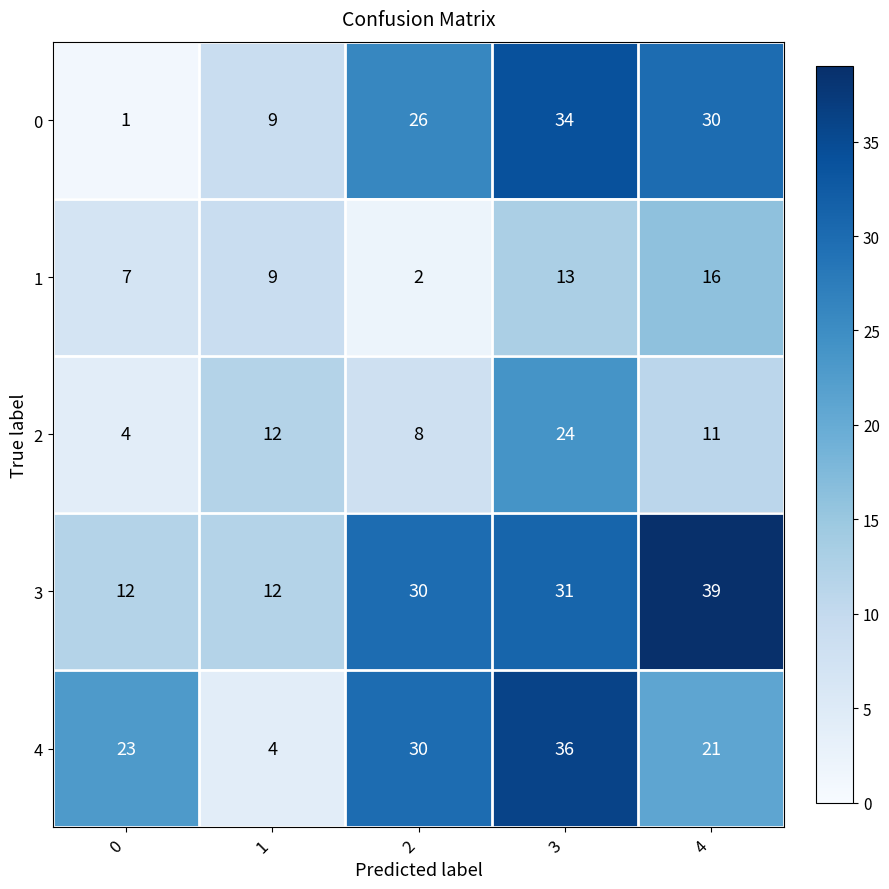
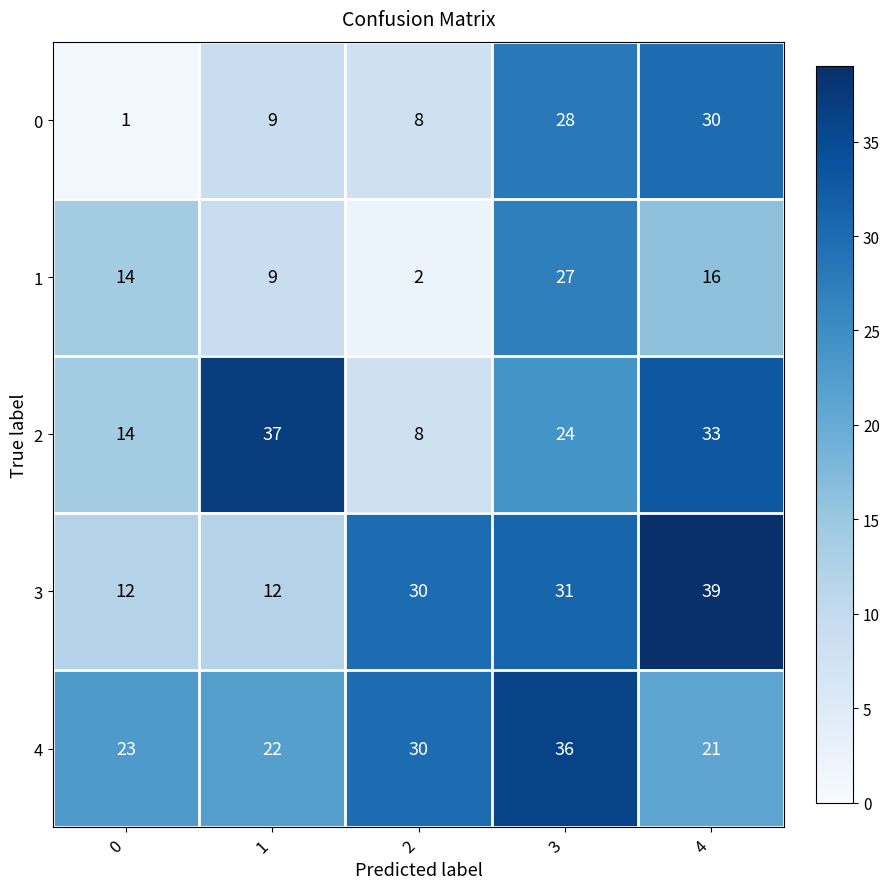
0, 2: 26 -> 8
0, 3: 34 -> 28
1, 0: 7 -> 14
1, 3: 13 -> 27
2, 0: 4 -> 14
2, 1: 12 -> 37
2, 4: 11 -> 33
4, 1: 4 -> 22
